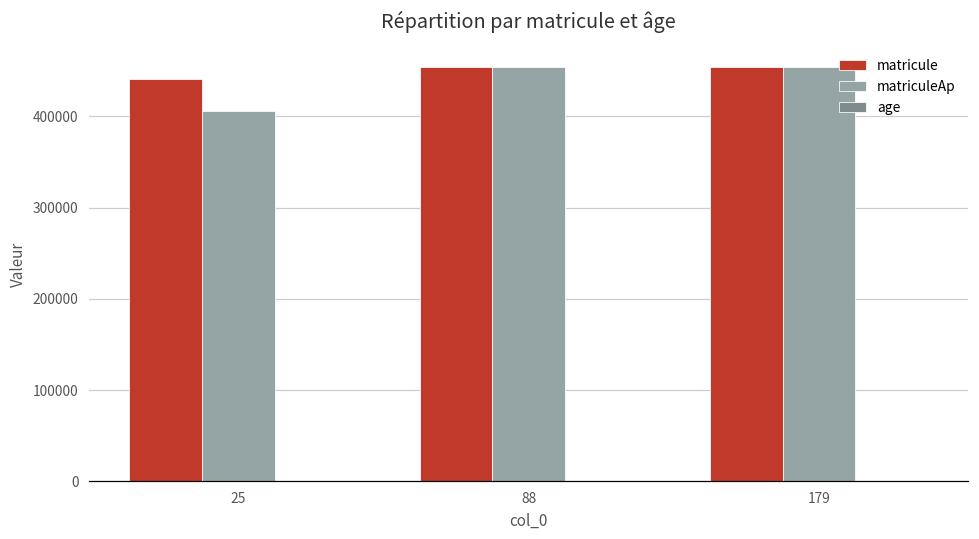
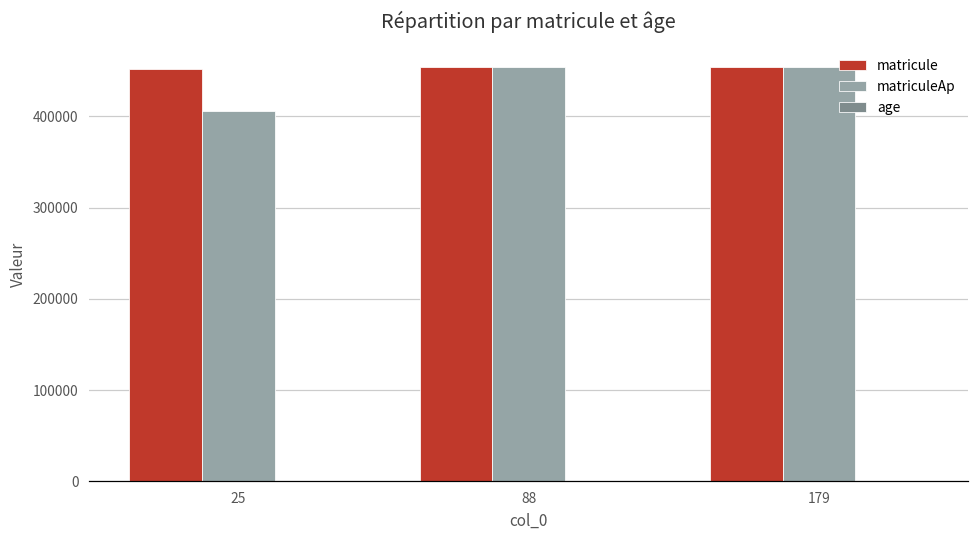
matricule, 25: 440000 -> 450000
